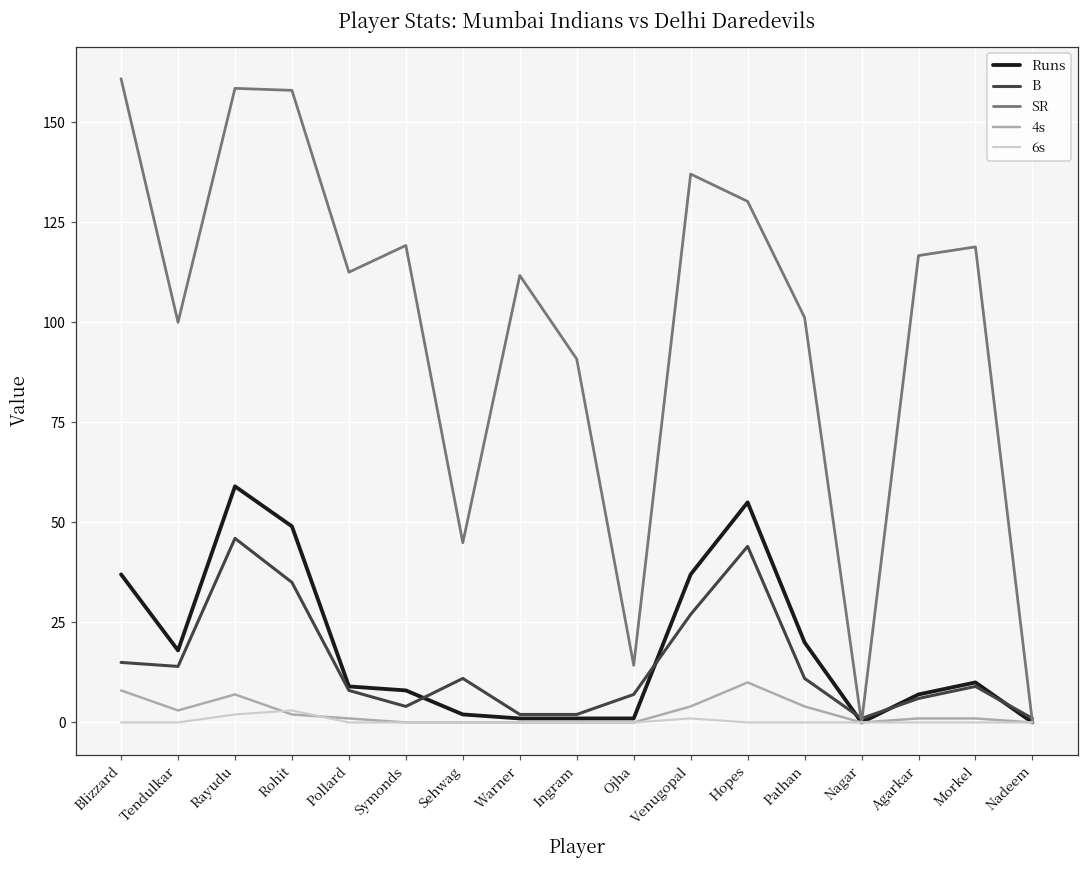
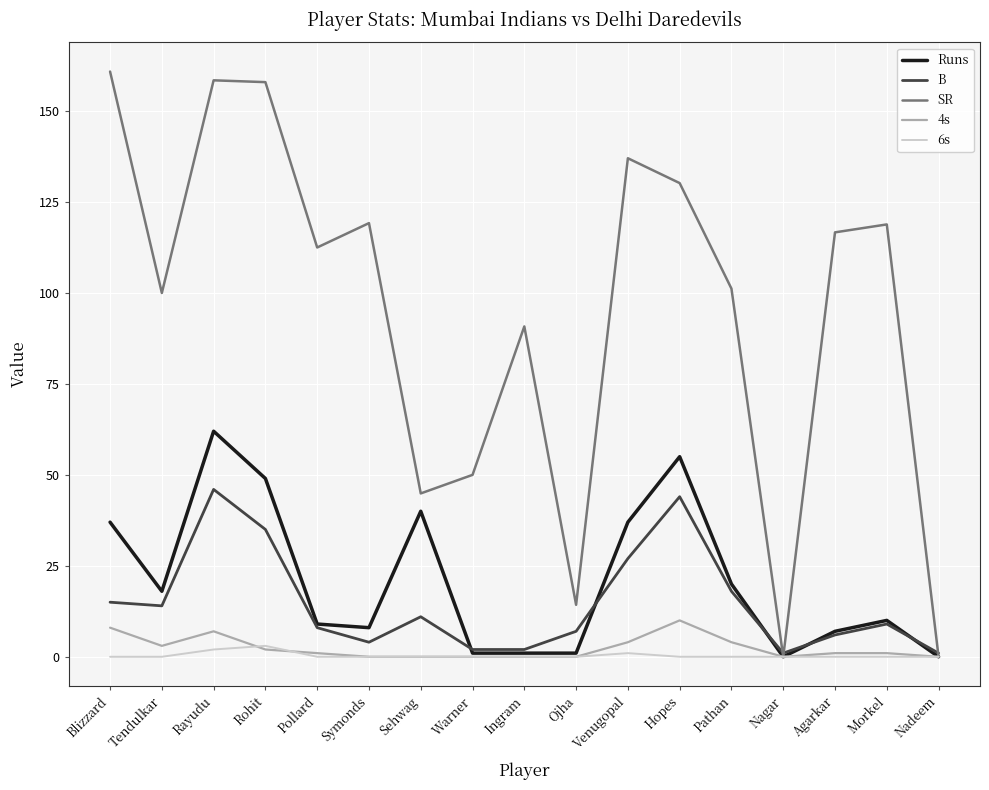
Runs, Rayudu: 59 -> 62
Runs, Sehwag: 2 -> 40
SR, Warner: 112 -> 50
B, Pathan: 11 -> 18
